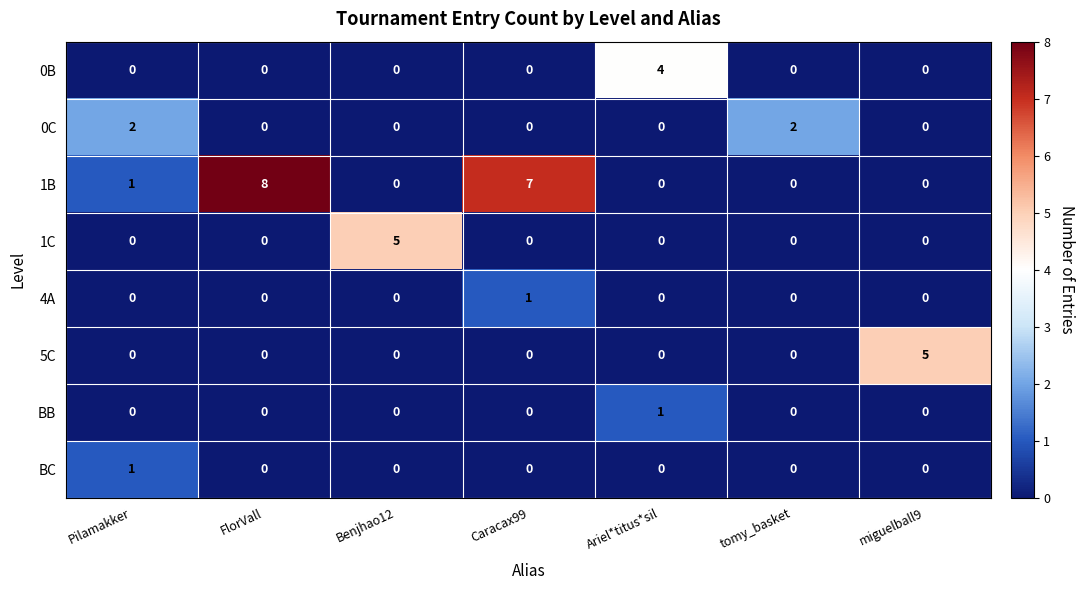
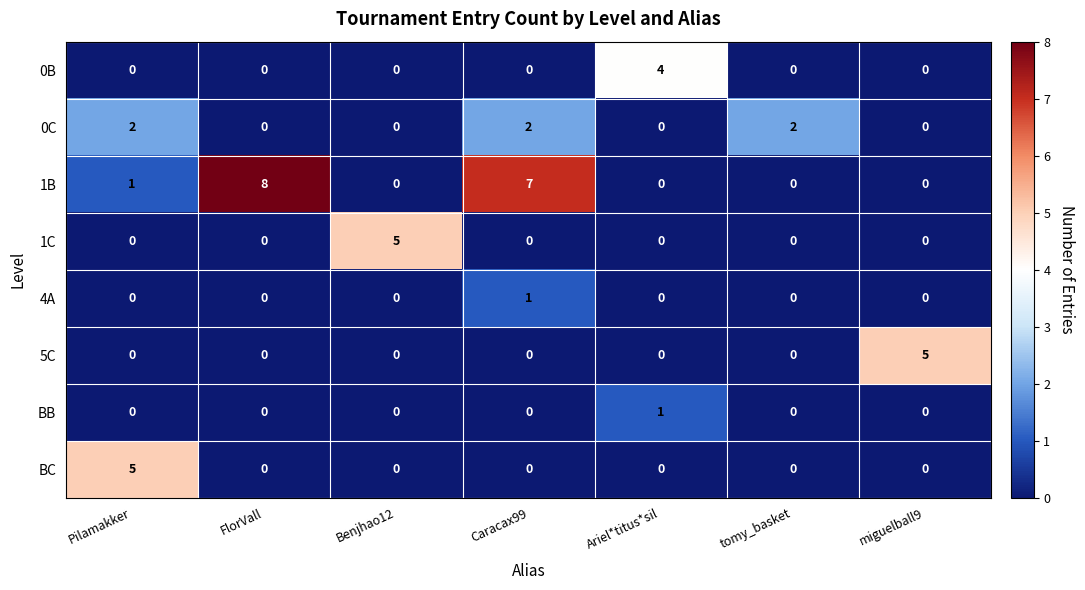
0C, Caracax99: 0 -> 2
BC, Pilamakker: 1 -> 5
